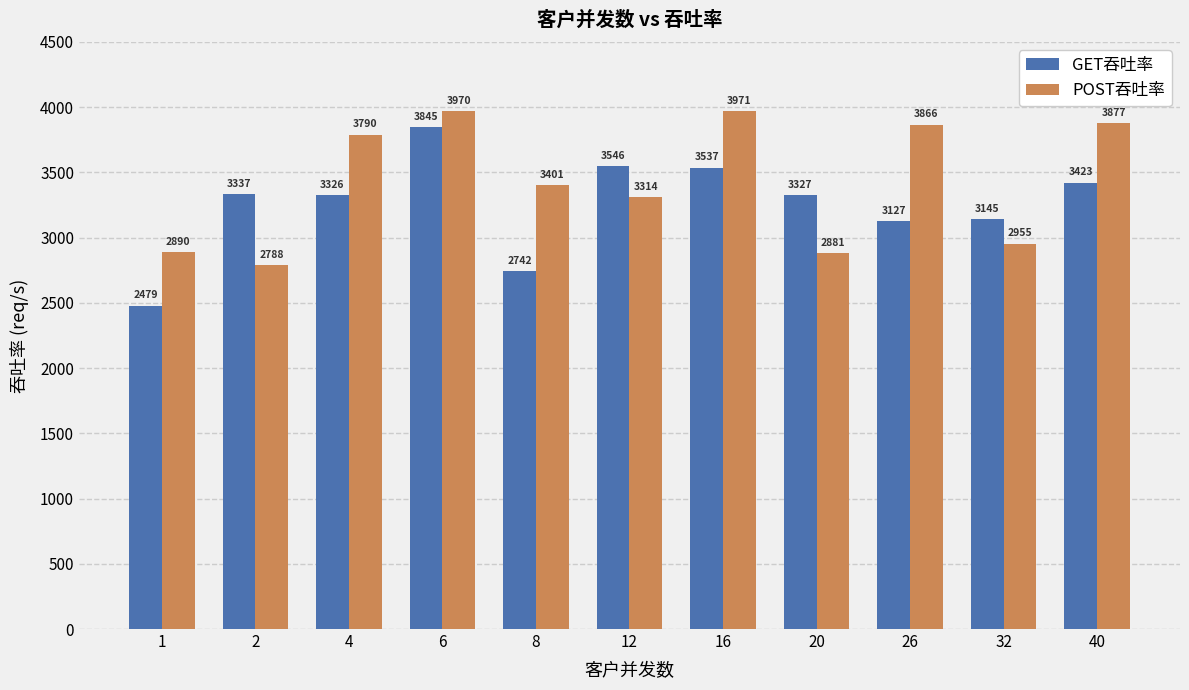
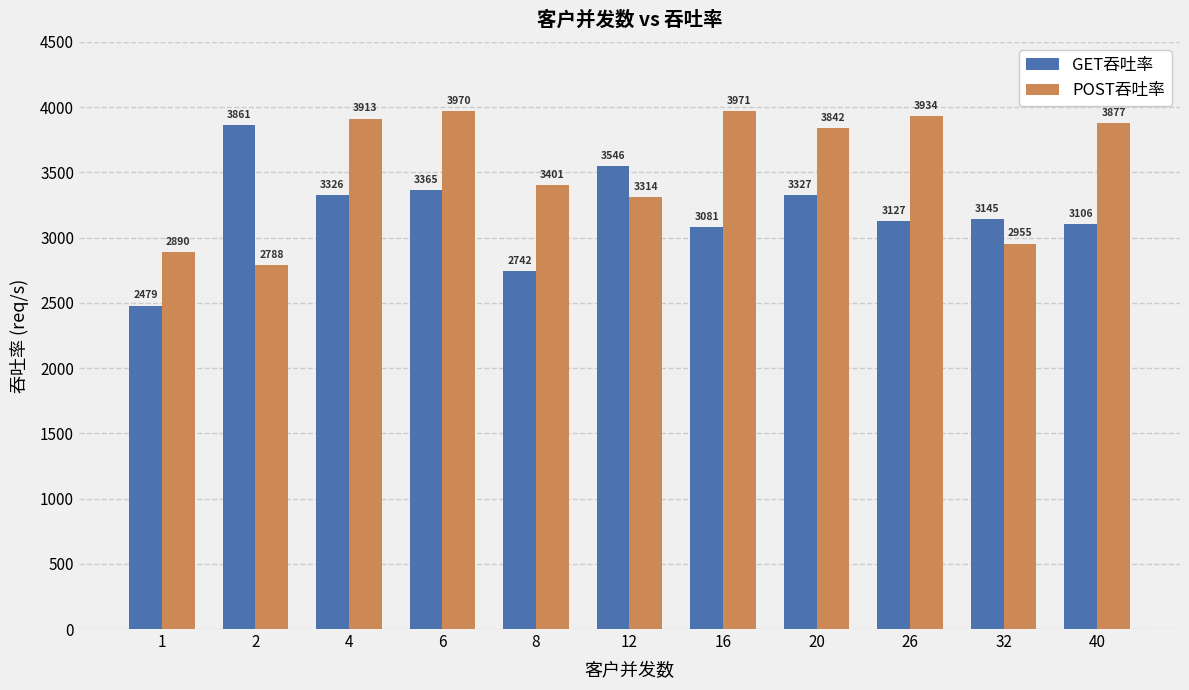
GET吞吐率, 2: 3337 -> 3861
POST吞吐率, 4: 3790 -> 3913
GET吞吐率, 6: 3845 -> 3365
GET吞吐率, 16: 3537 -> 3081
POST吞吐率, 20: 2881 -> 3842
POST吞吐率, 26: 3866 -> 3934
GET吞吐率, 40: 3423 -> 3106
